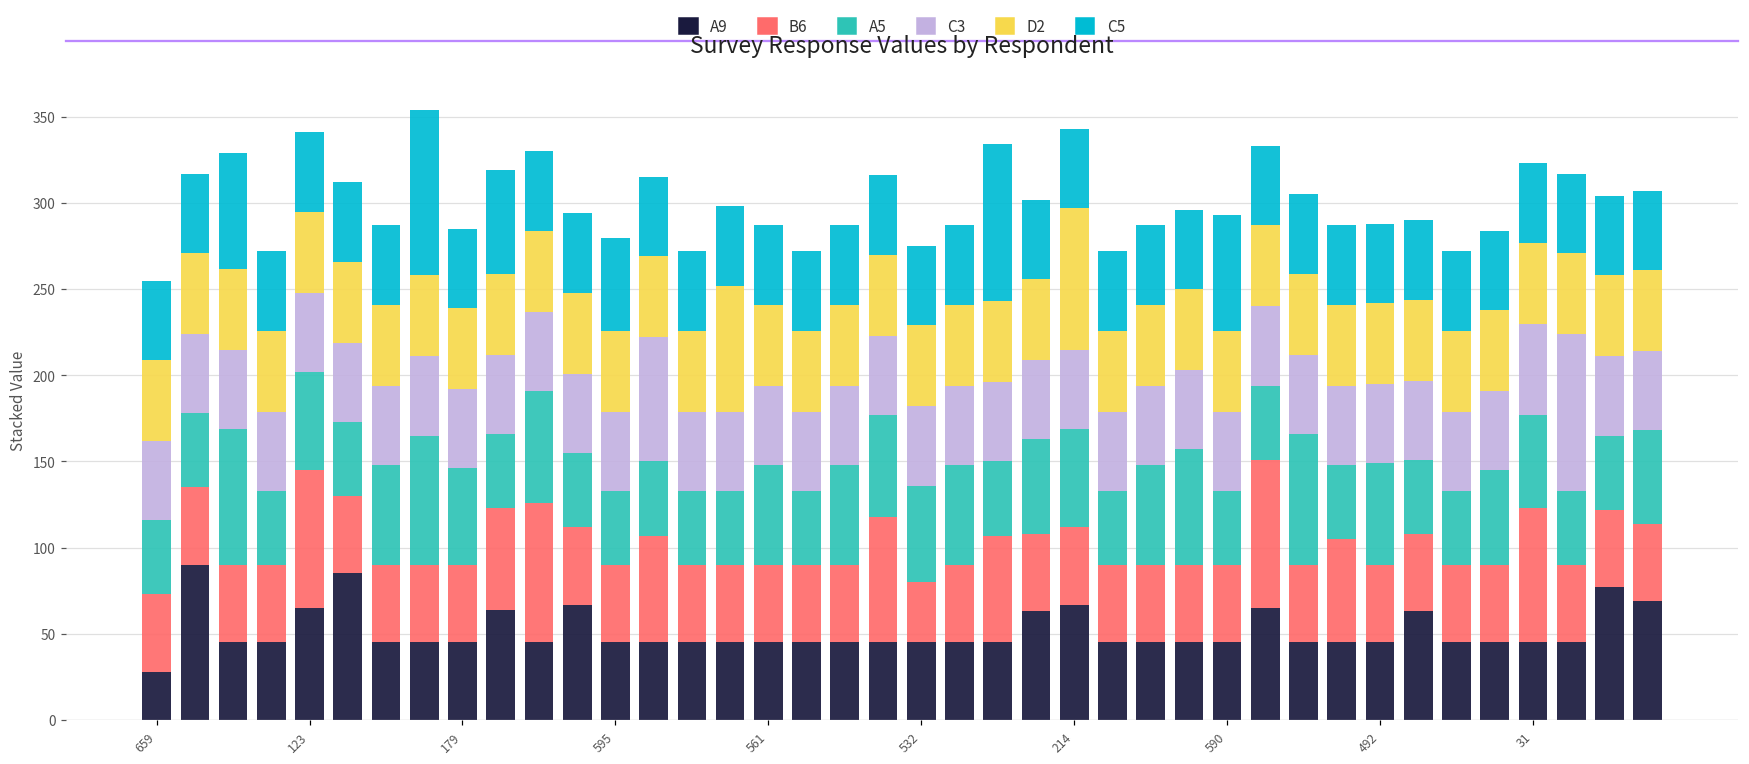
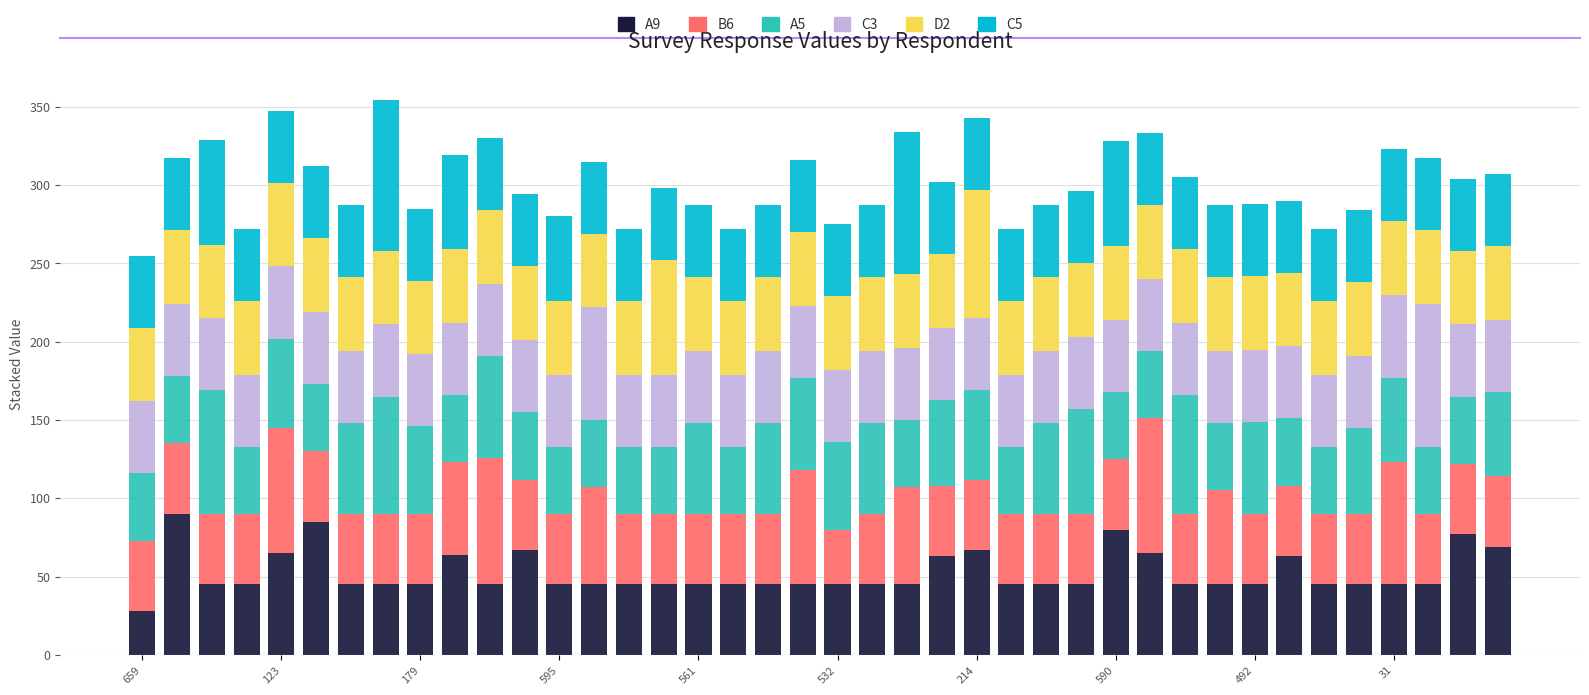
D2, 123: 47 -> 53
A9, 590: 45 -> 80
